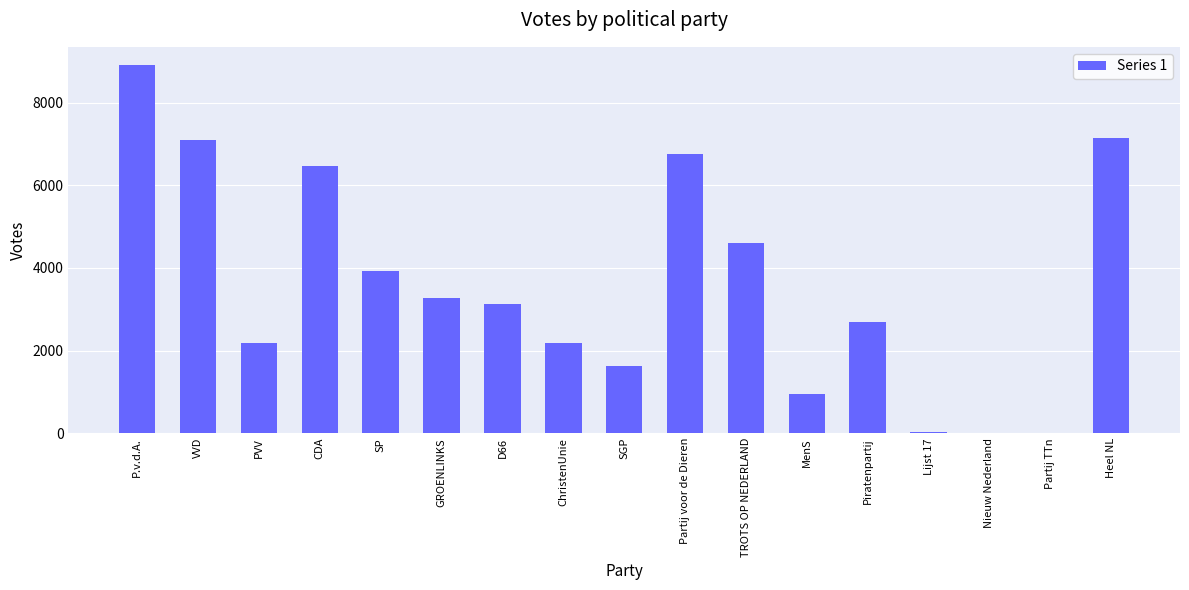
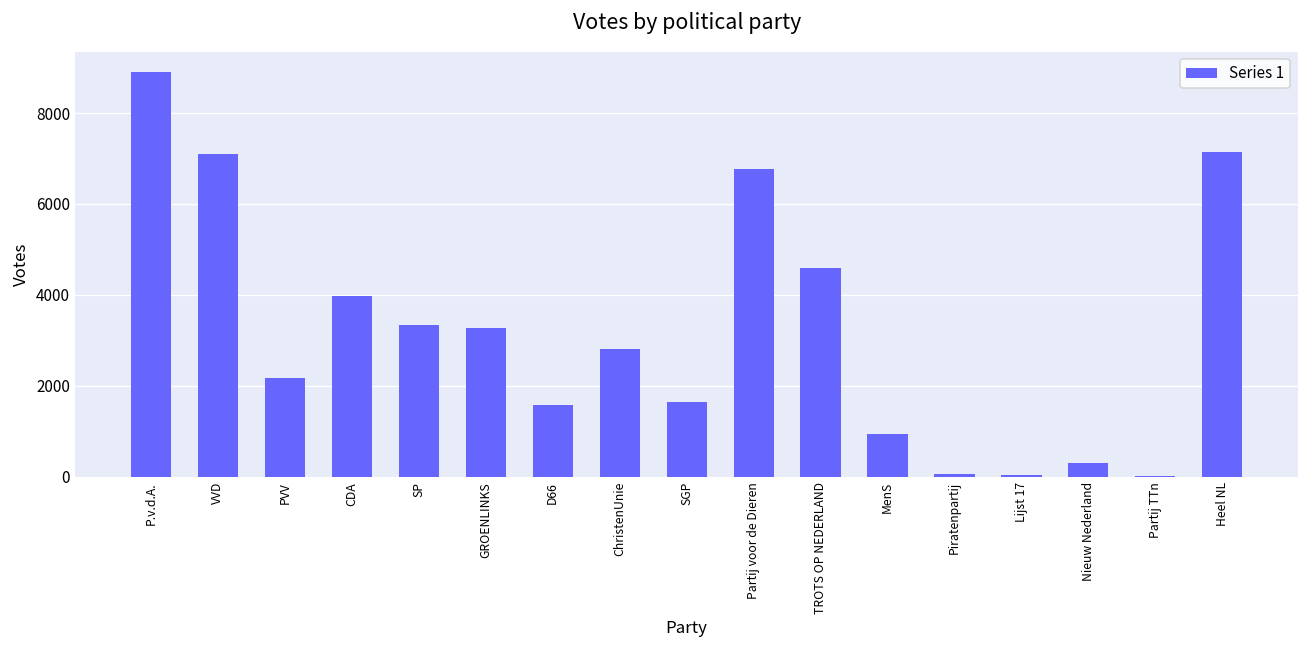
CDA: 6500 -> 4000
SP: 3900 -> 3300
D66: 3100 -> 1600
ChristenUnie: 2200 -> 2800
Piratenpartij: 2700 -> 100
Nieuw Nederland: 0 -> 300
